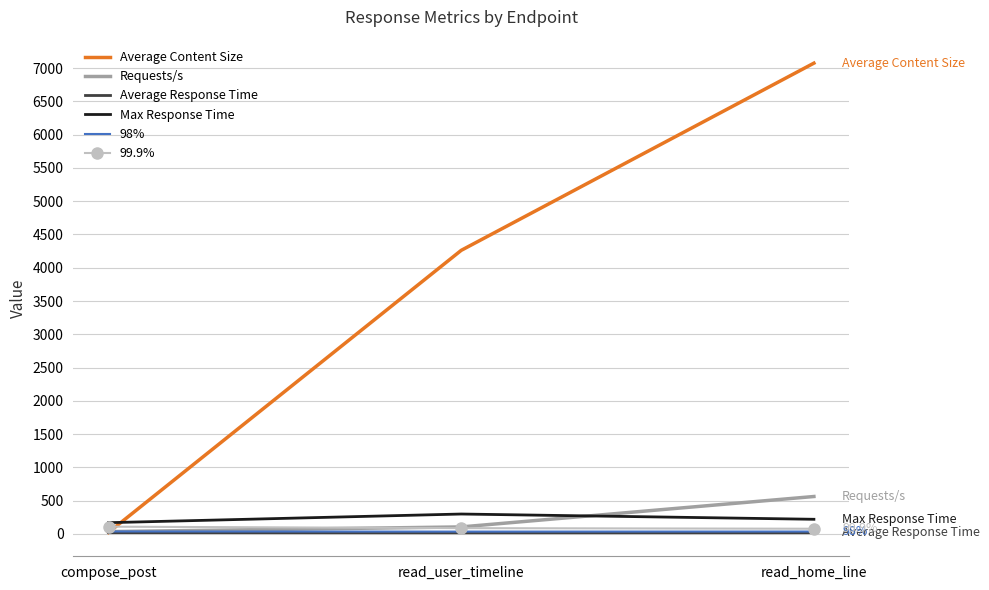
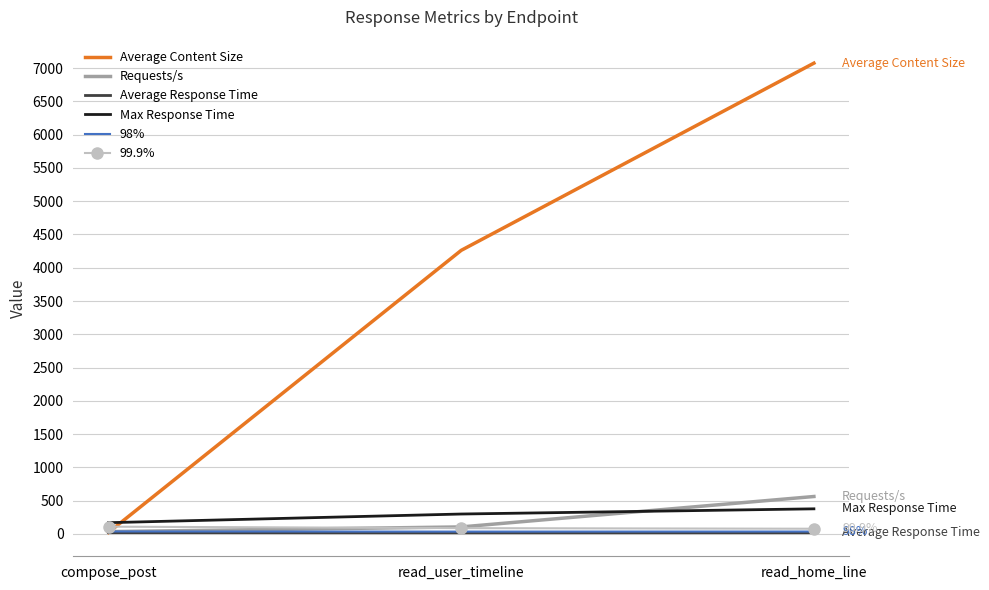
Max Response Time, read_home_line: 200 -> 400
